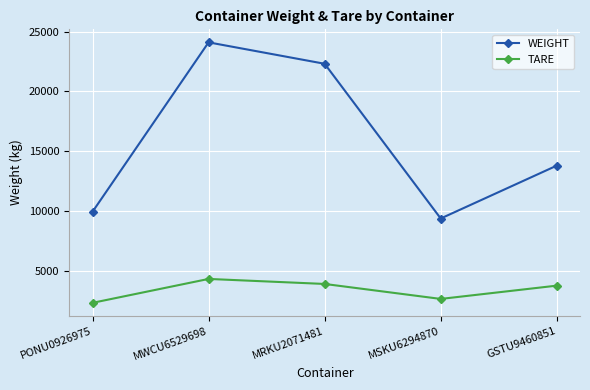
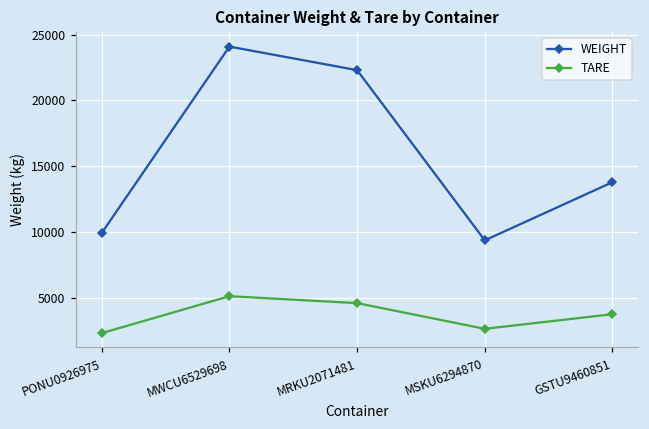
TARE, MWCU6529698: 4300 -> 5100
TARE, MRKU2071481: 3900 -> 4600
